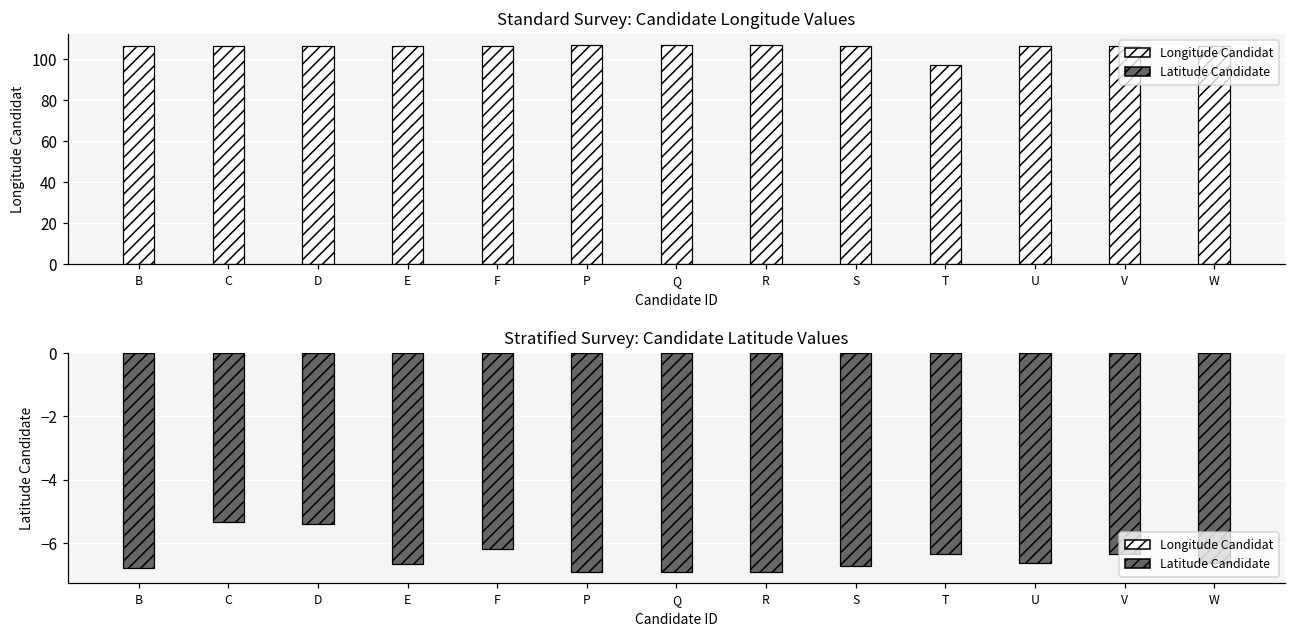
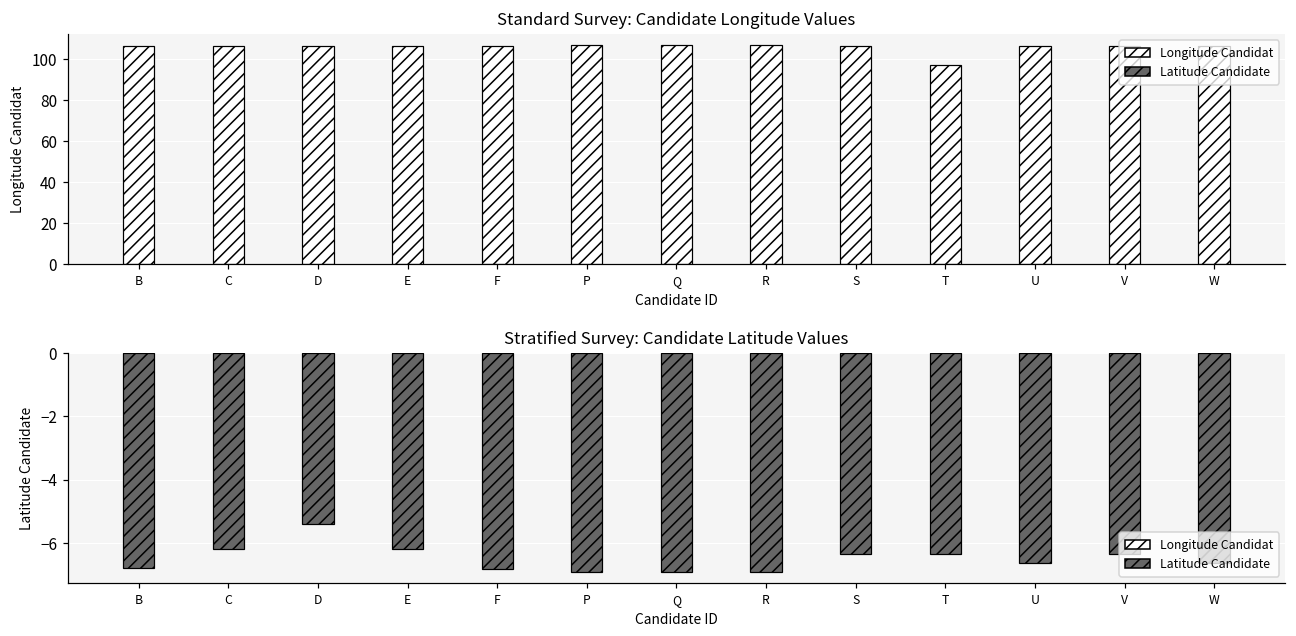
Stratified Survey: Candidate Latitude Values, C: -5.3 -> -6.2
Stratified Survey: Candidate Latitude Values, E: -6.6 -> -6.2
Stratified Survey: Candidate Latitude Values, F: -6.2 -> -6.8
Stratified Survey: Candidate Latitude Values, S: -6.7 -> -6.3
